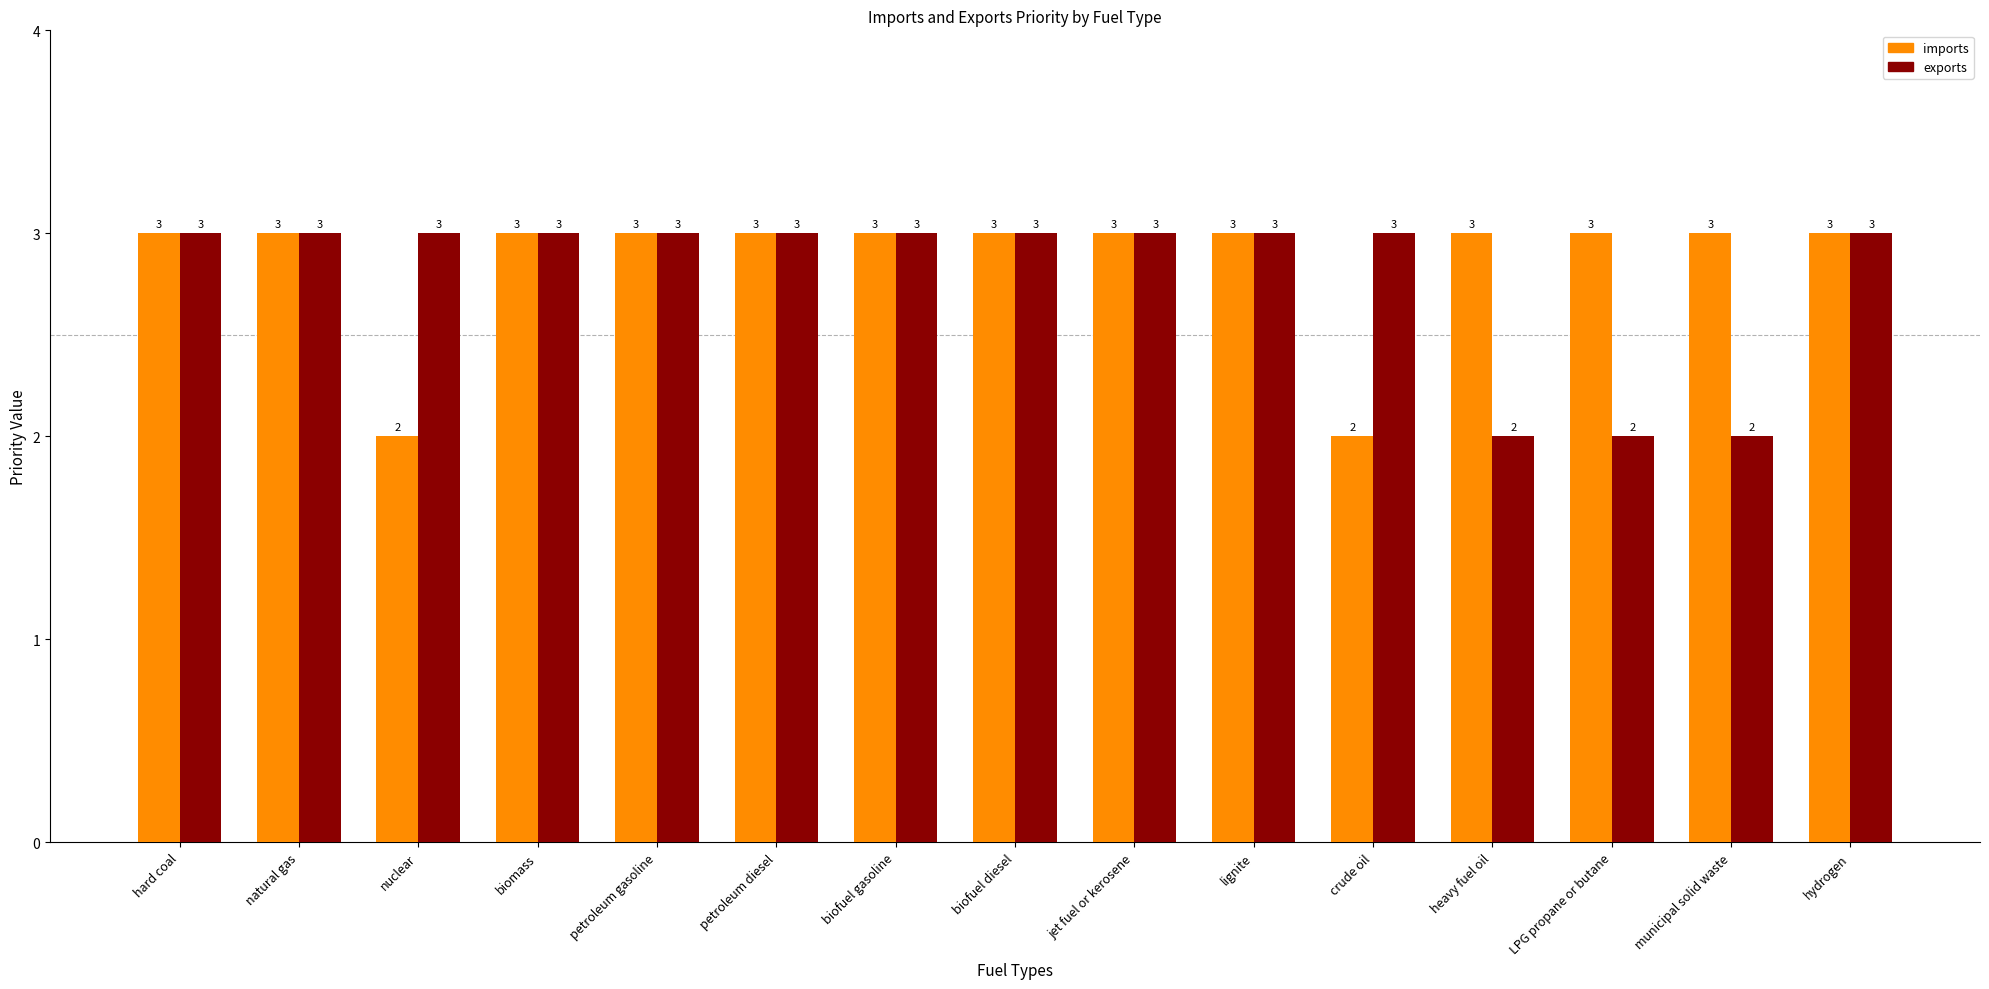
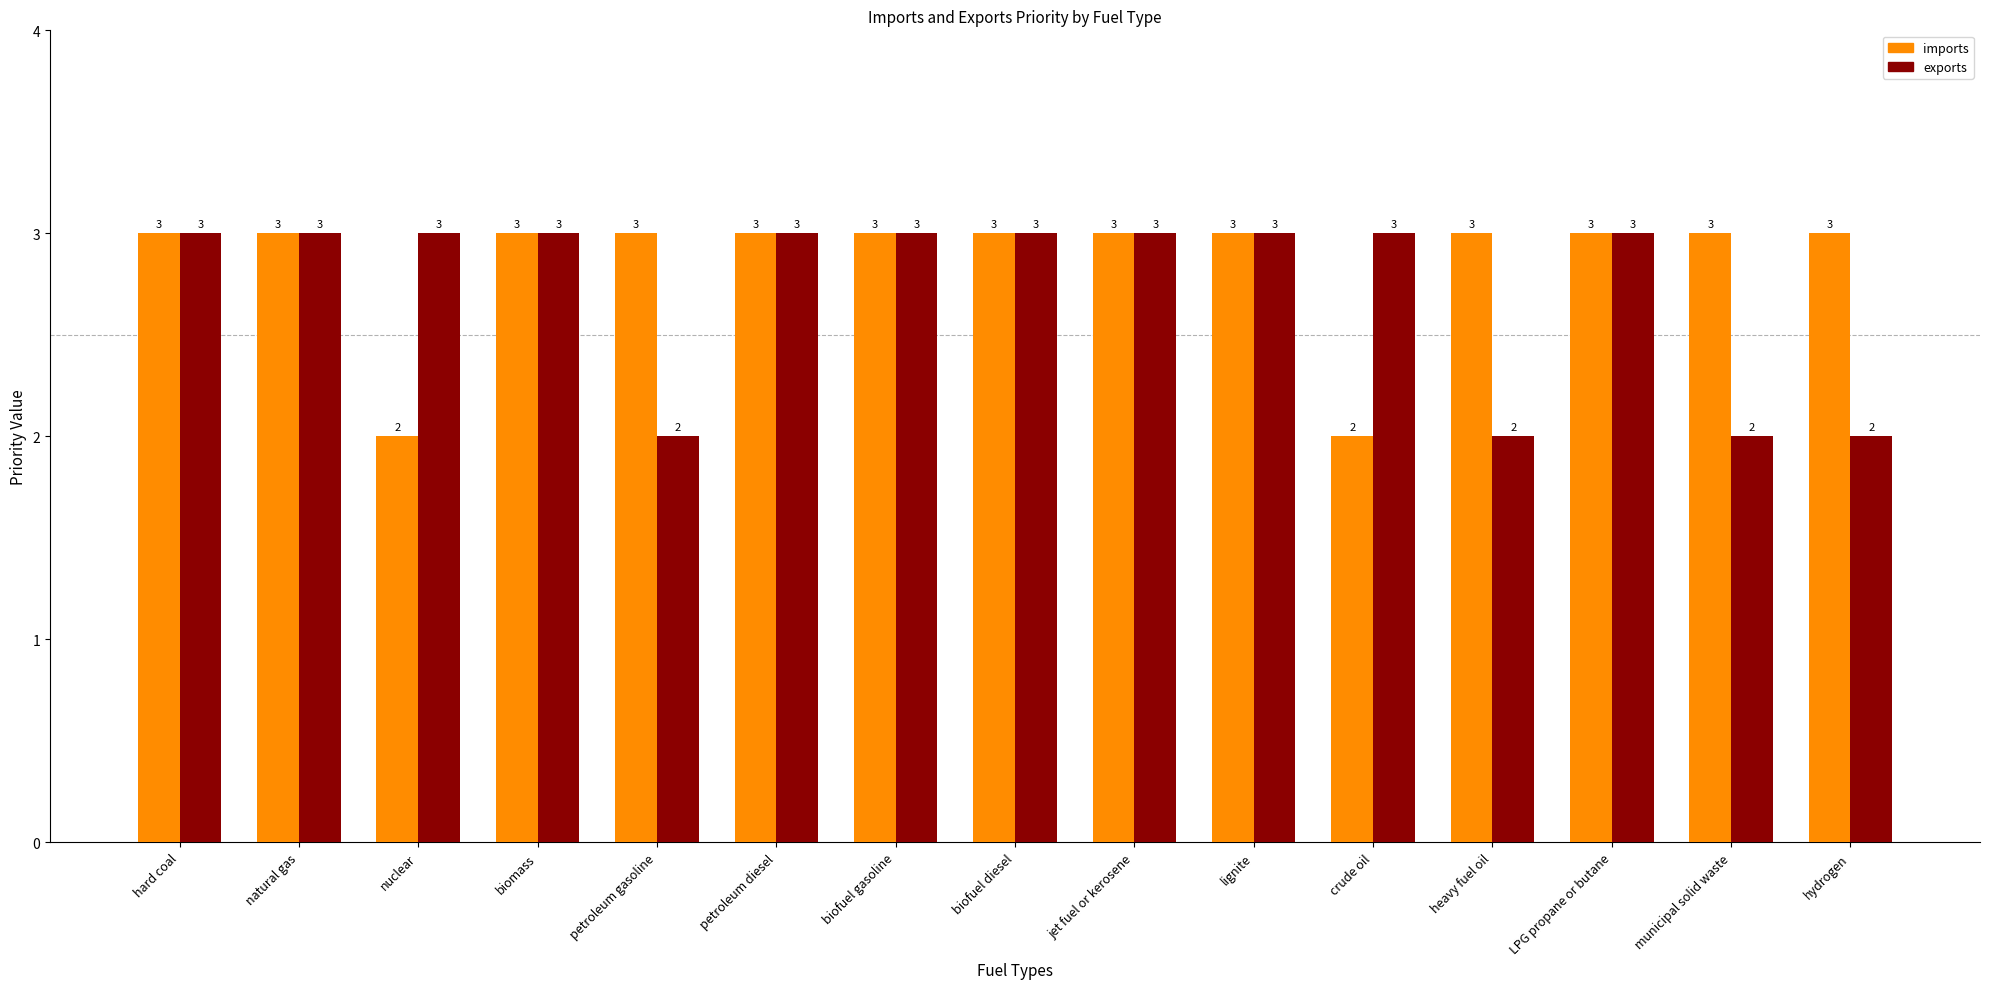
exports, petroleum gasoline: 3 -> 2
exports, LPG propane or butane: 2 -> 3
exports, hydrogen: 3 -> 2
